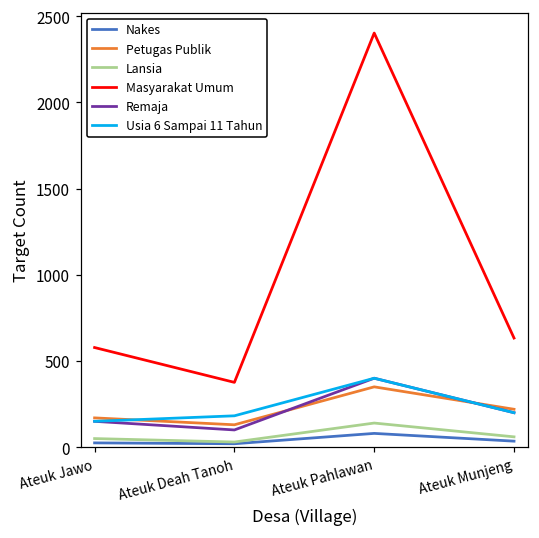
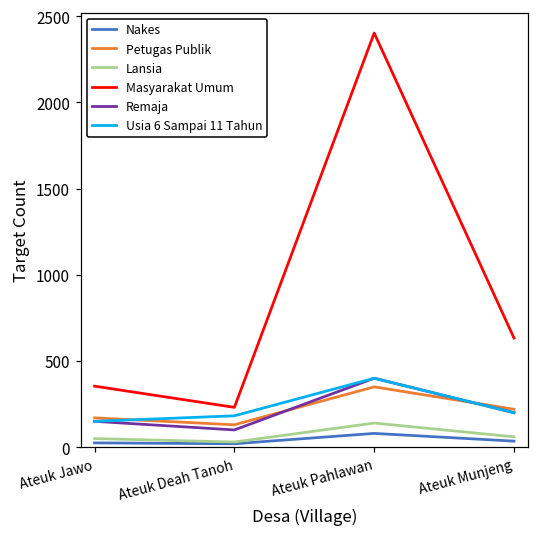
Masyarakat Umum, Ateuk Jawo: 580 -> 350
Masyarakat Umum, Ateuk Deah Tanoh: 380 -> 230
